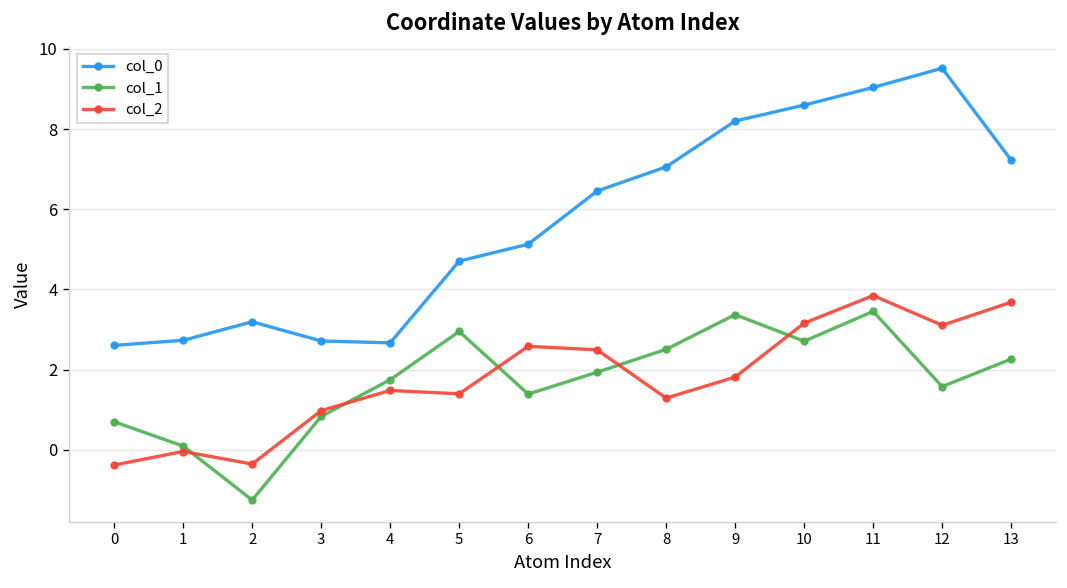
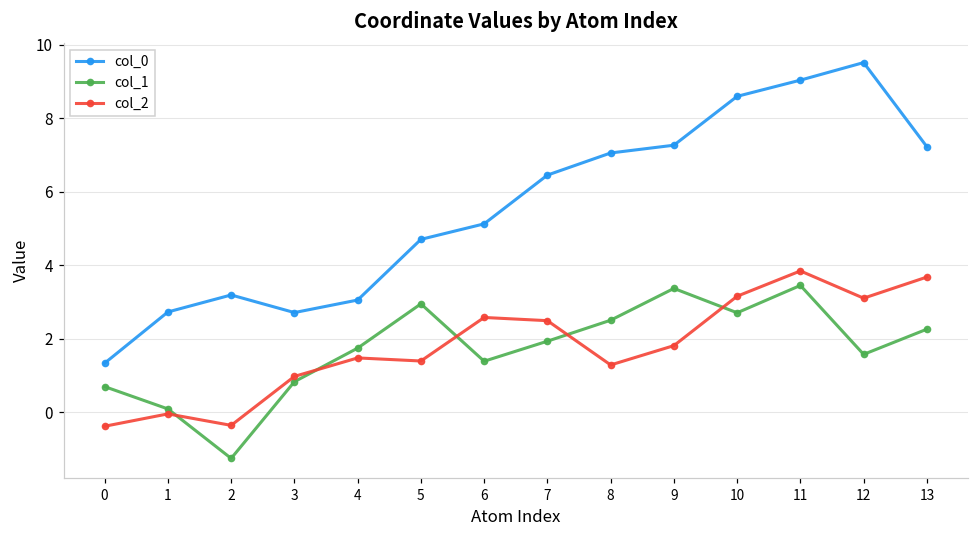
col_0, 0: 2.6 -> 1.3
col_0, 4: 2.7 -> 3.1
col_0, 9: 8.2 -> 7.3
